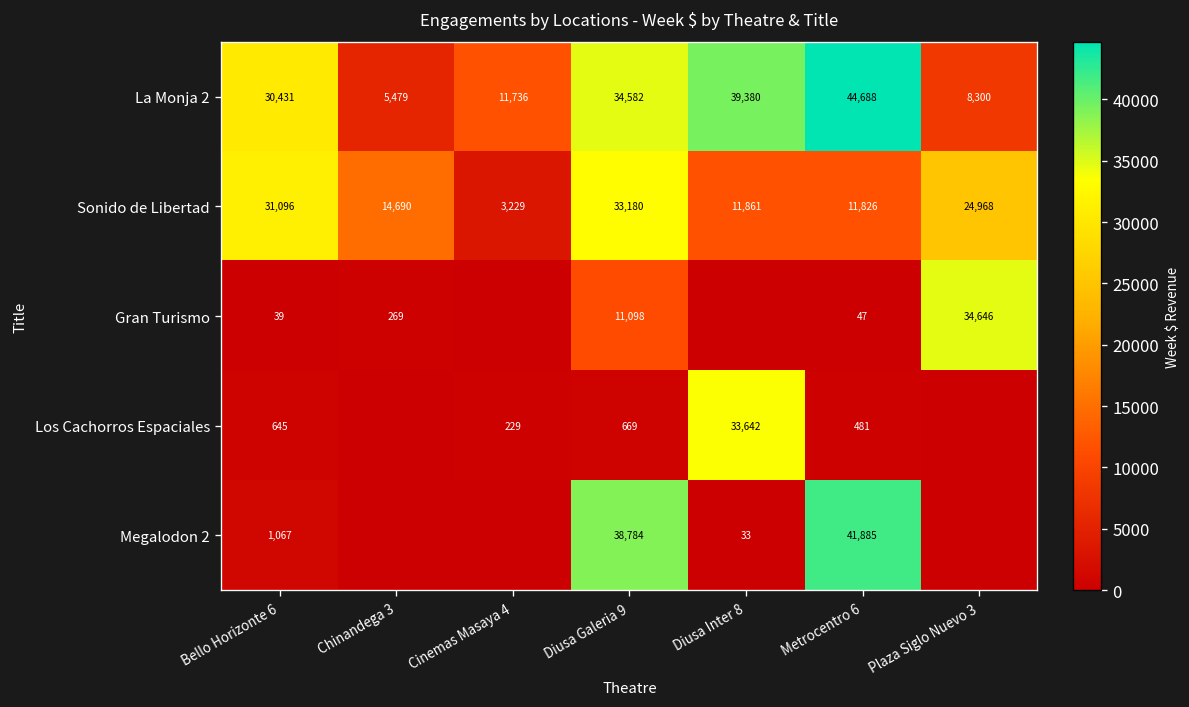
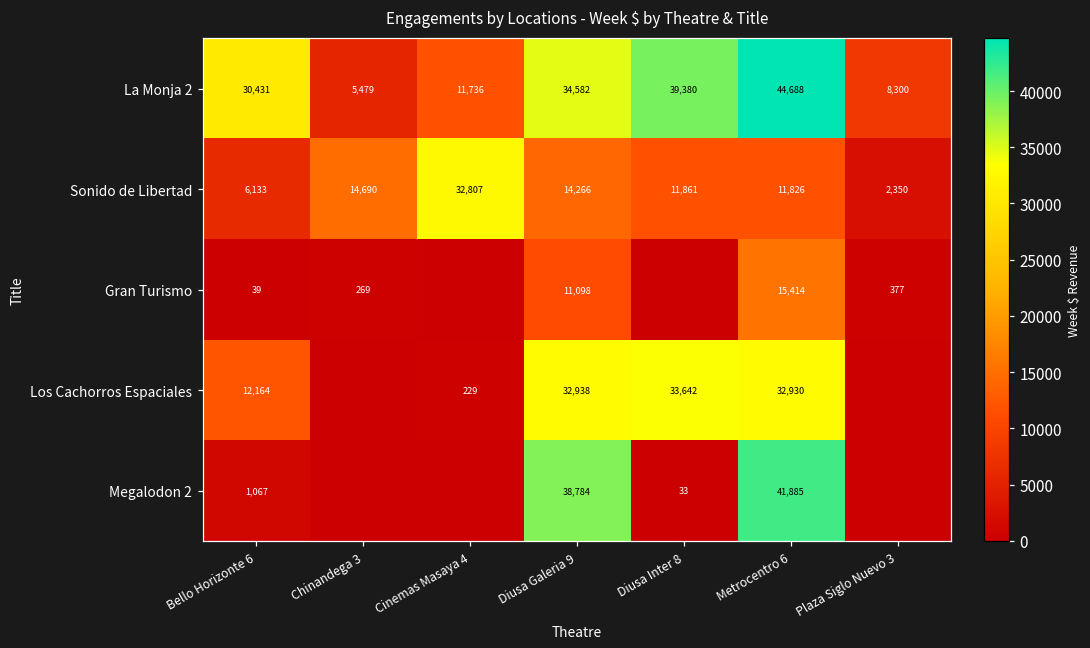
Sonido de Libertad, Bello Horizonte 6: 31,096 -> 6,133
Sonido de Libertad, Cinemas Masaya 4: 3,229 -> 32,807
Sonido de Libertad, Diusa Galeria 9: 33,180 -> 14,266
Sonido de Libertad, Plaza Siglo Nuevo 3: 24,968 -> 2,350
Gran Turismo, Metrocentro 6: 47 -> 15,414
Gran Turismo, Plaza Siglo Nuevo 3: 34,646 -> 377
Los Cachorros Espaciales, Bello Horizonte 6: 645 -> 12,164
Los Cachorros Espaciales, Diusa Galeria 9: 669 -> 32,938
Los Cachorros Espaciales, Metrocentro 6: 481 -> 32,930
